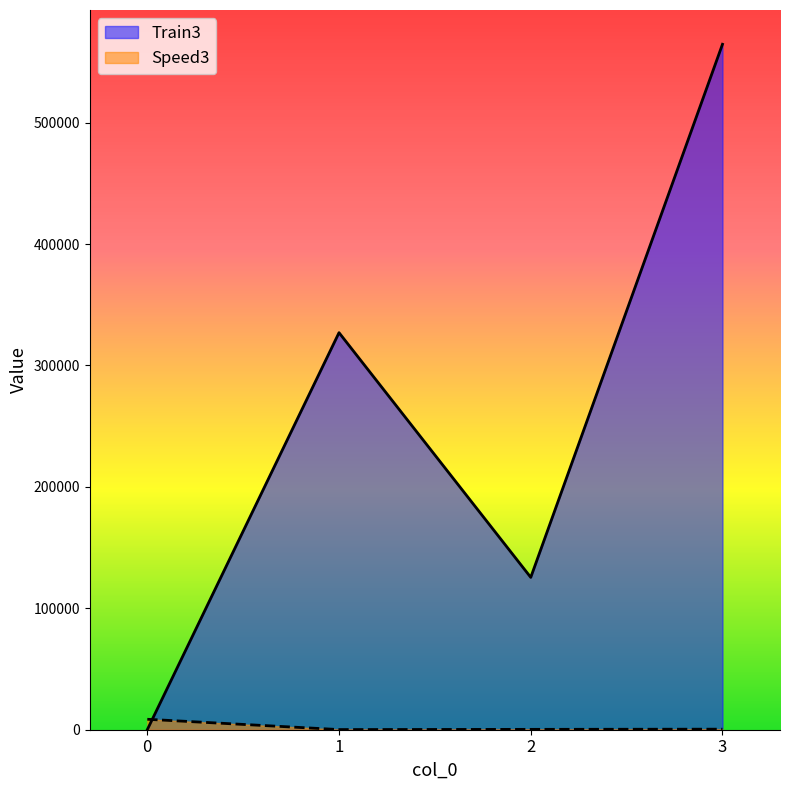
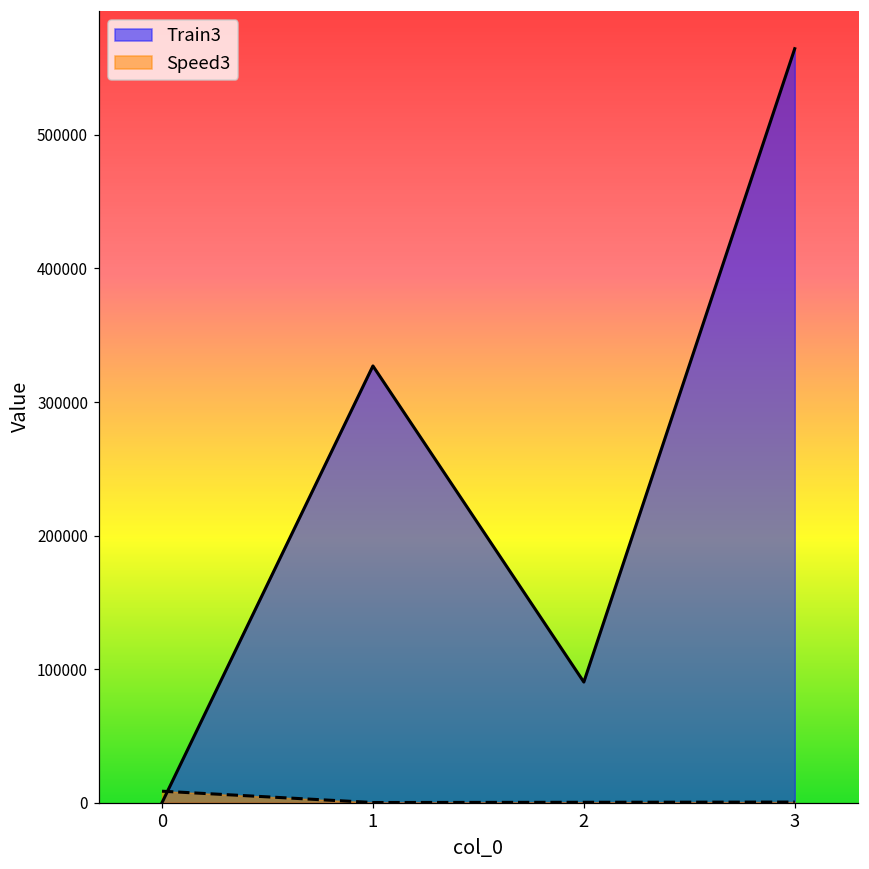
Train3, 2: 125000 -> 90000
